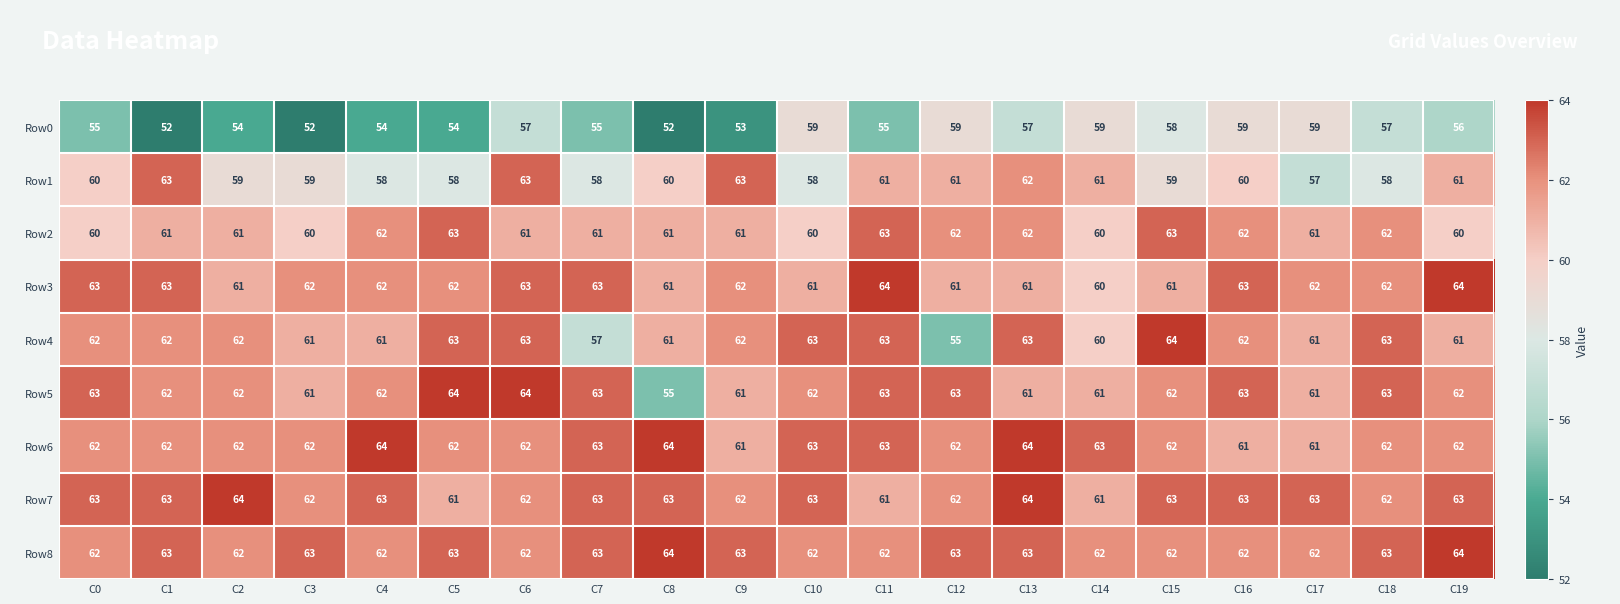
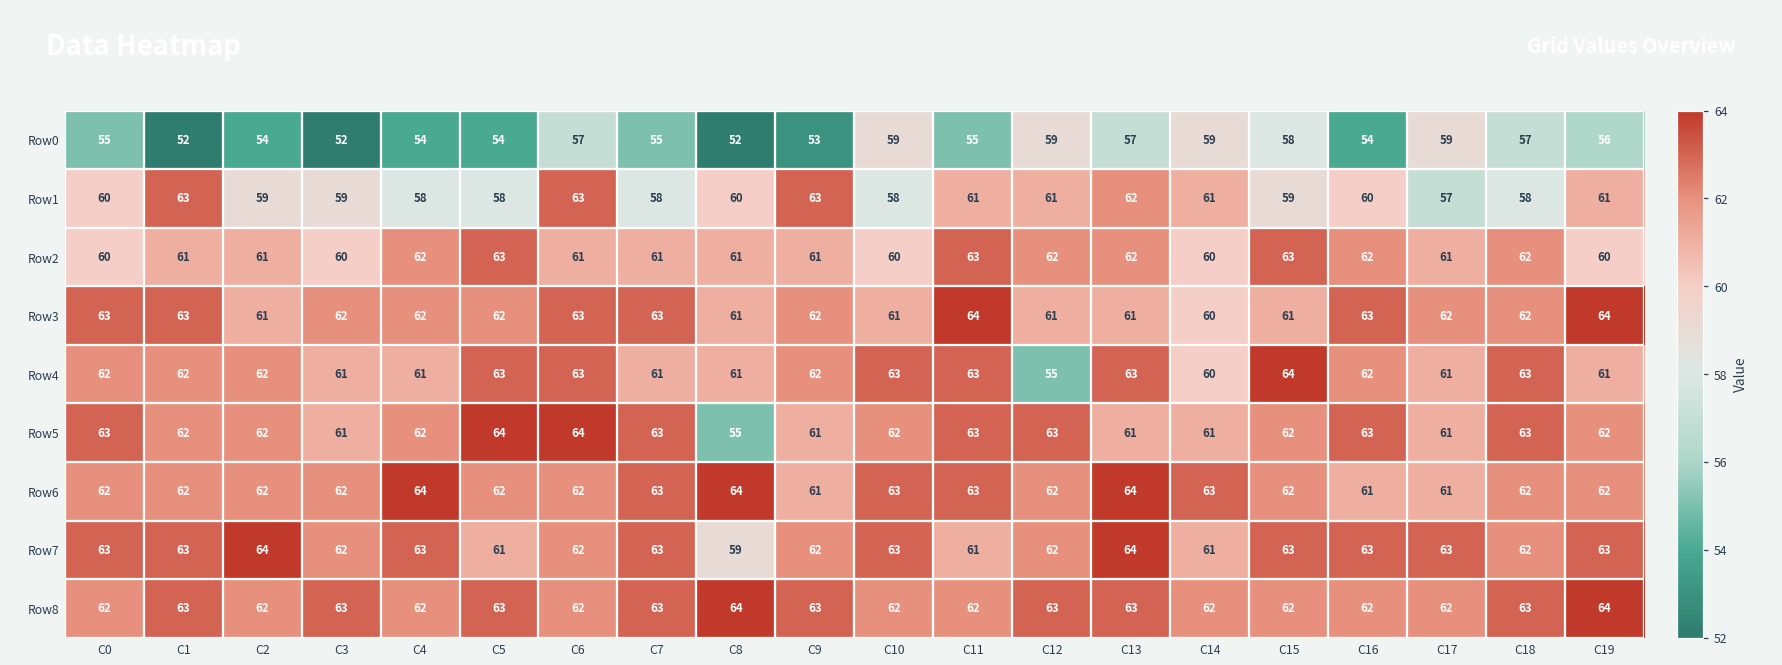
Row0, C16: 59 -> 54
Row4, C7: 57 -> 61
Row7, C8: 63 -> 59
